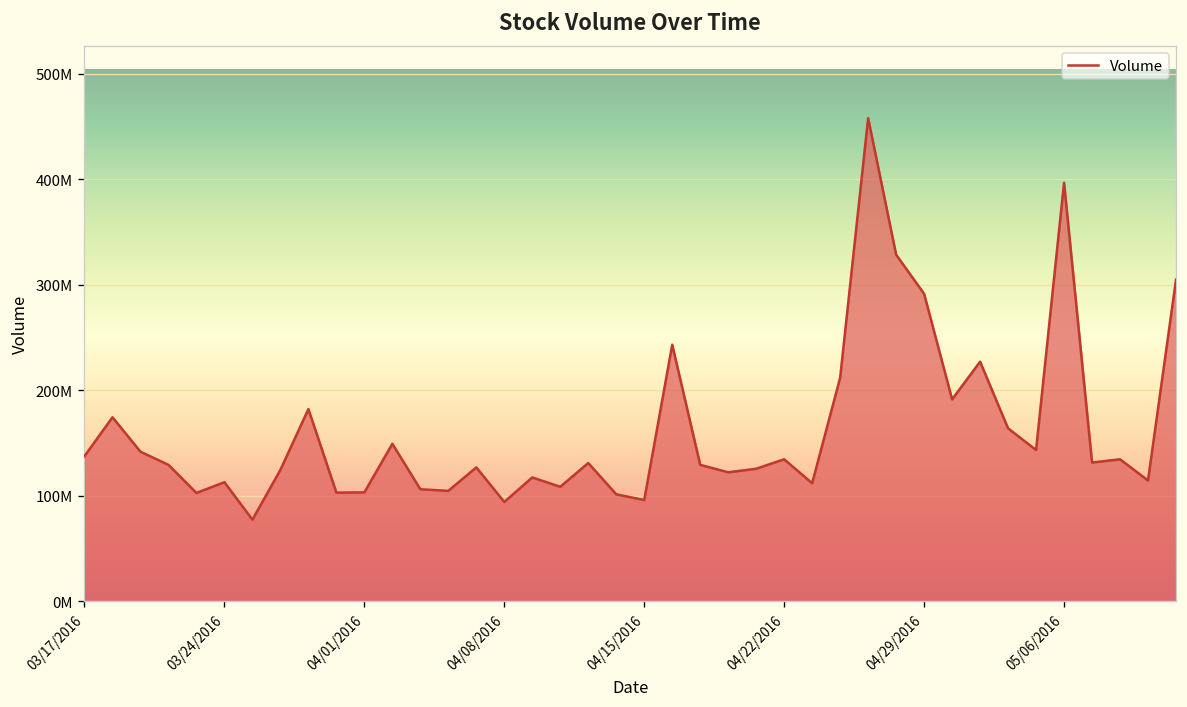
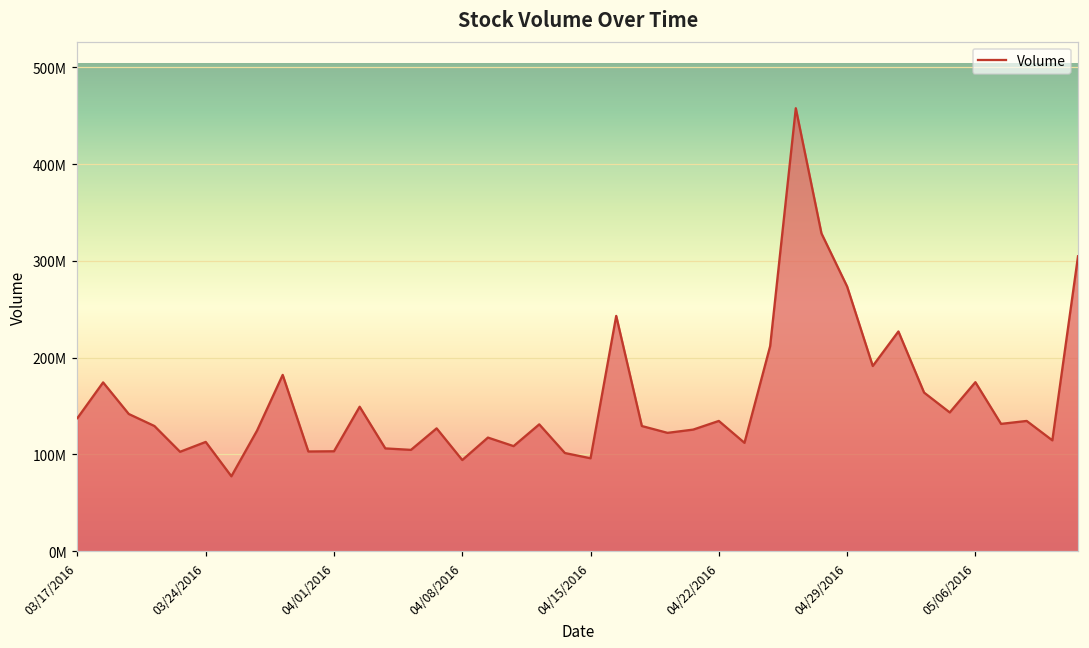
04/29/2016: 290000000 -> 270000000
05/06/2016: 400000000 -> 170000000
